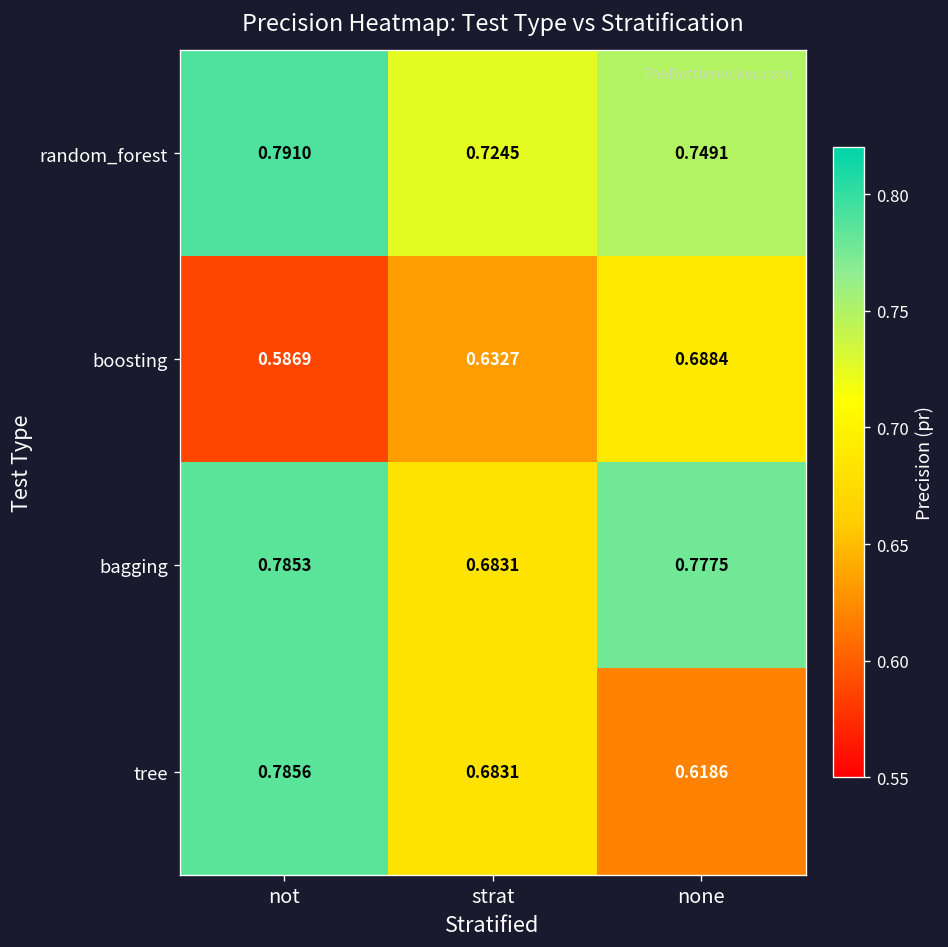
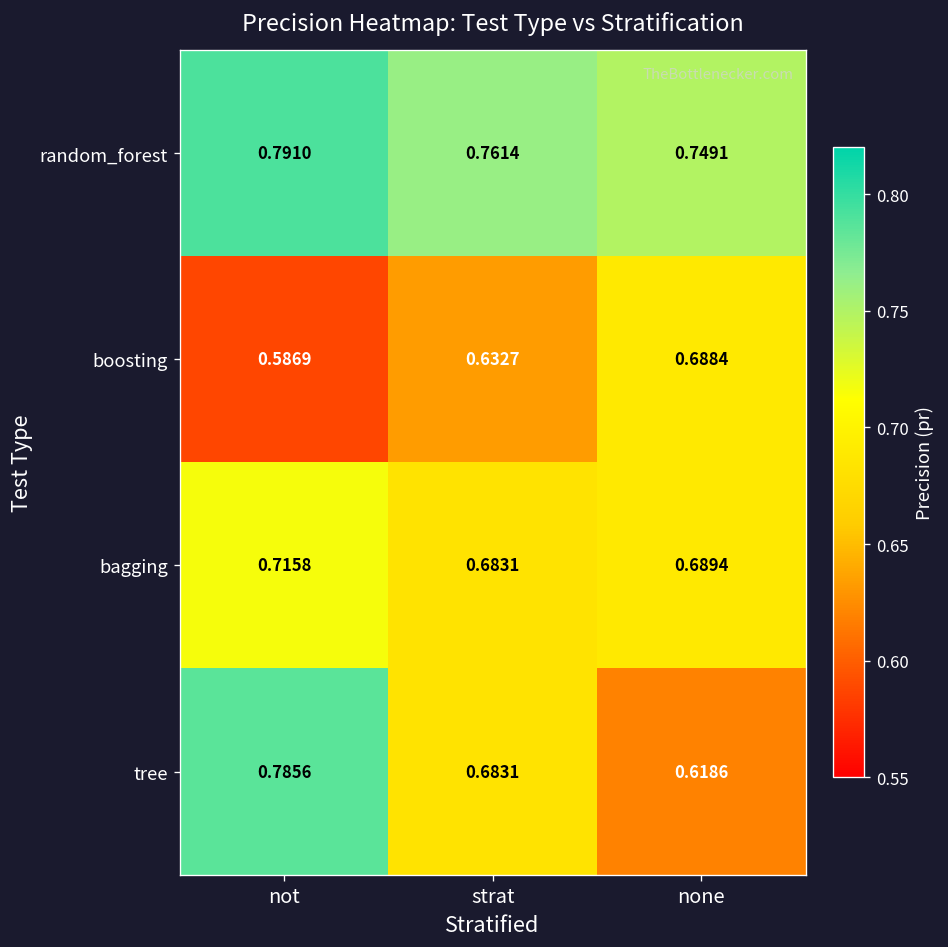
random_forest, strat: 0.7245 -> 0.7614
bagging, not: 0.7853 -> 0.7158
bagging, none: 0.7775 -> 0.6894
